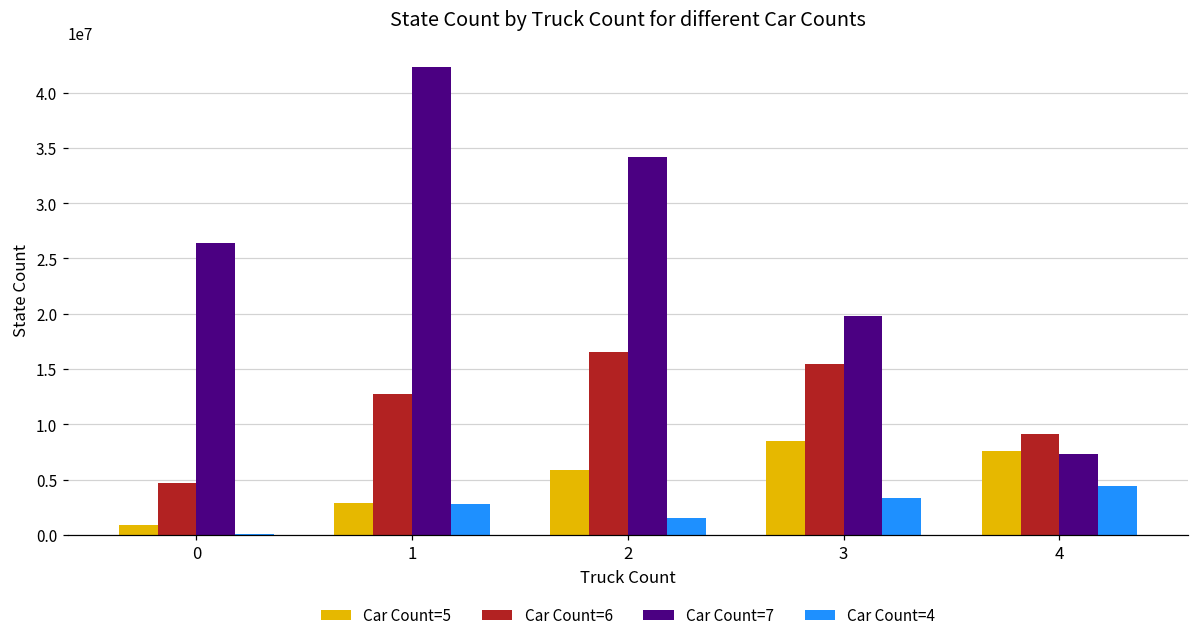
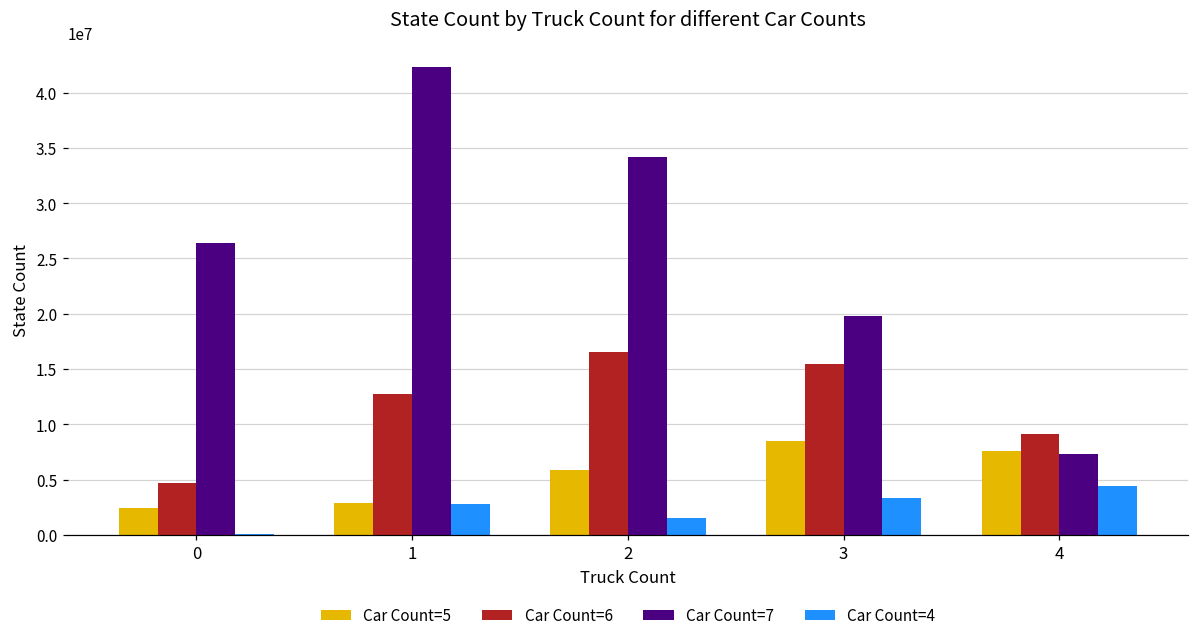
Car Count=5, 0: 900000 -> 2400000
